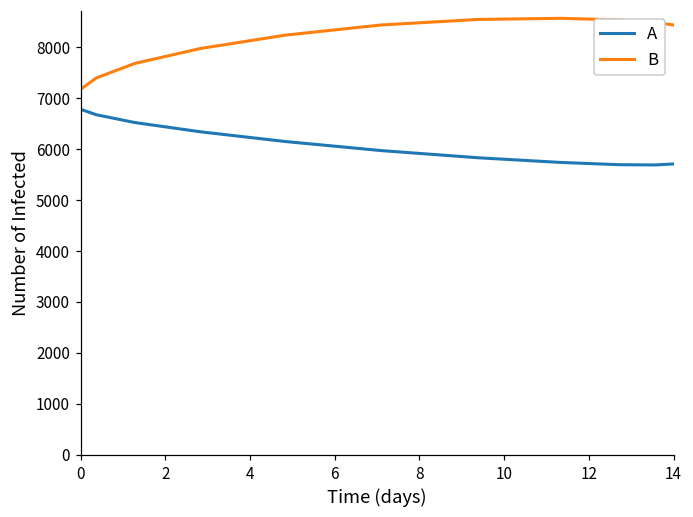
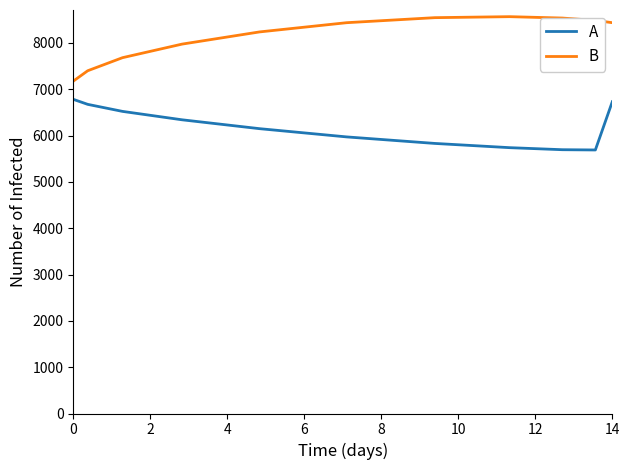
A, 14: 5700 -> 6700
